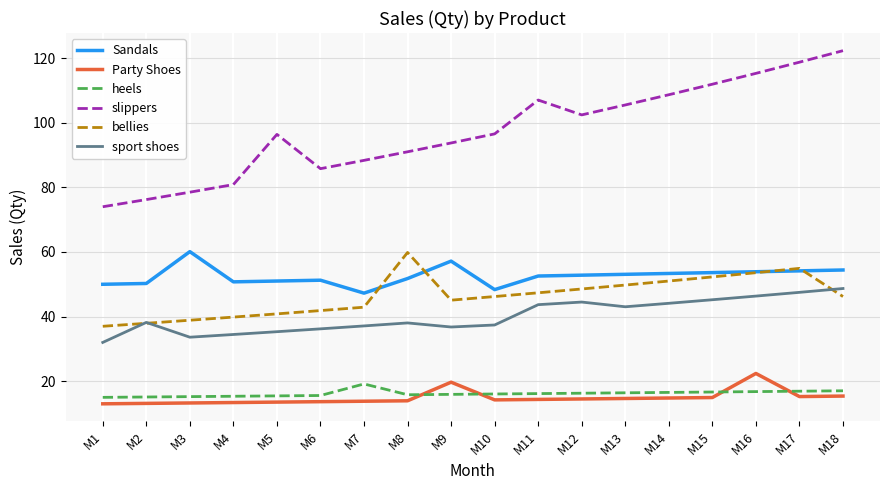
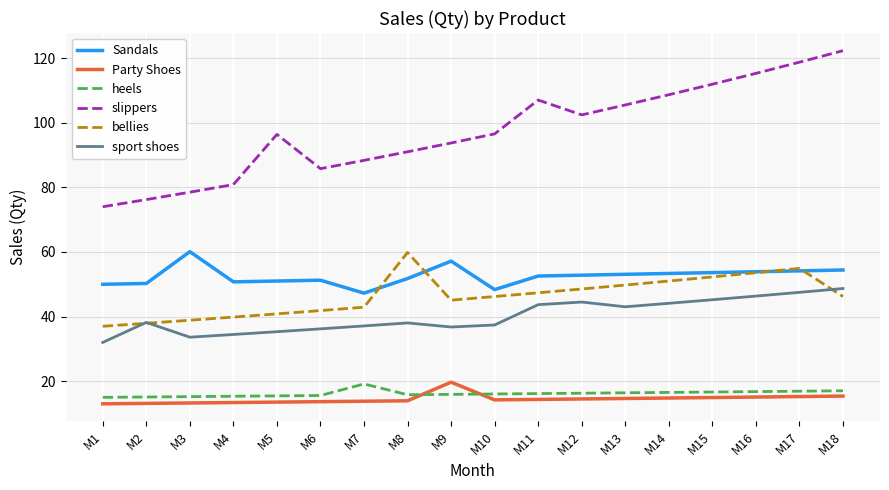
Party Shoes, M16: 22 -> 15
